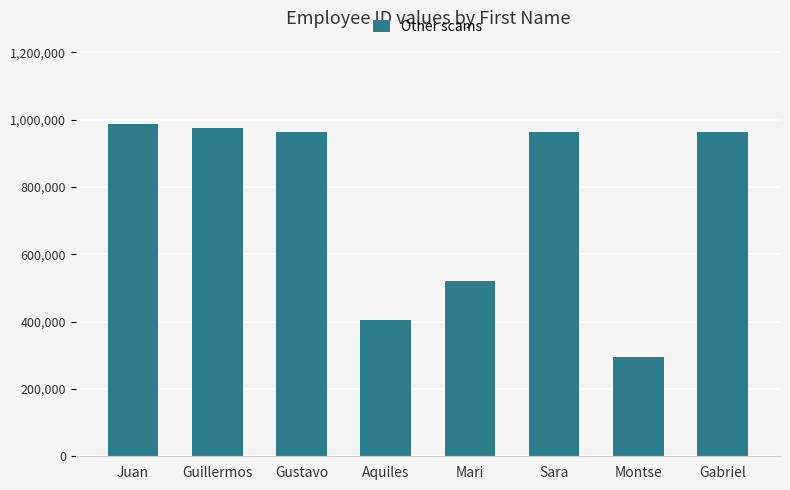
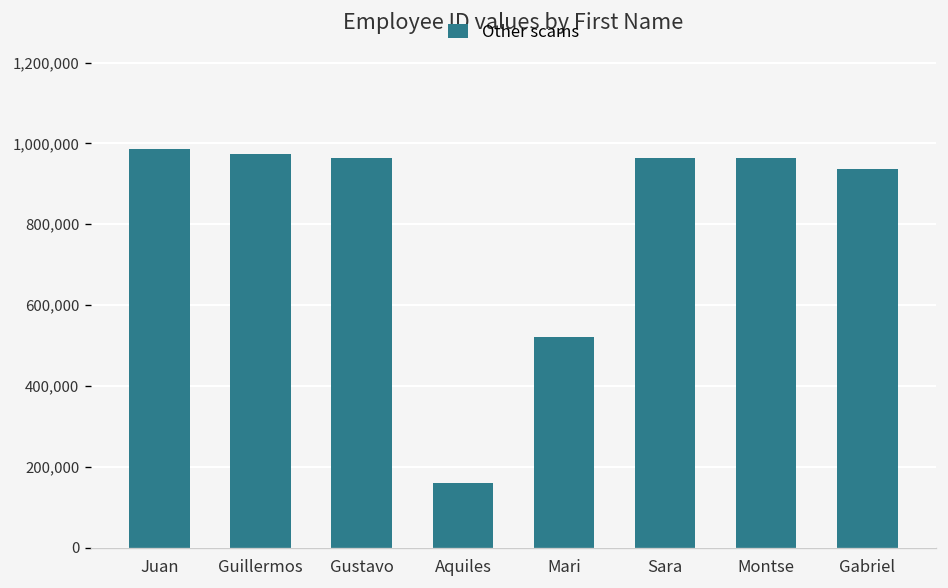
Aquiles: 400,000 -> 160,000
Montse: 300,000 -> 960,000
Gabriel: 960,000 -> 940,000
